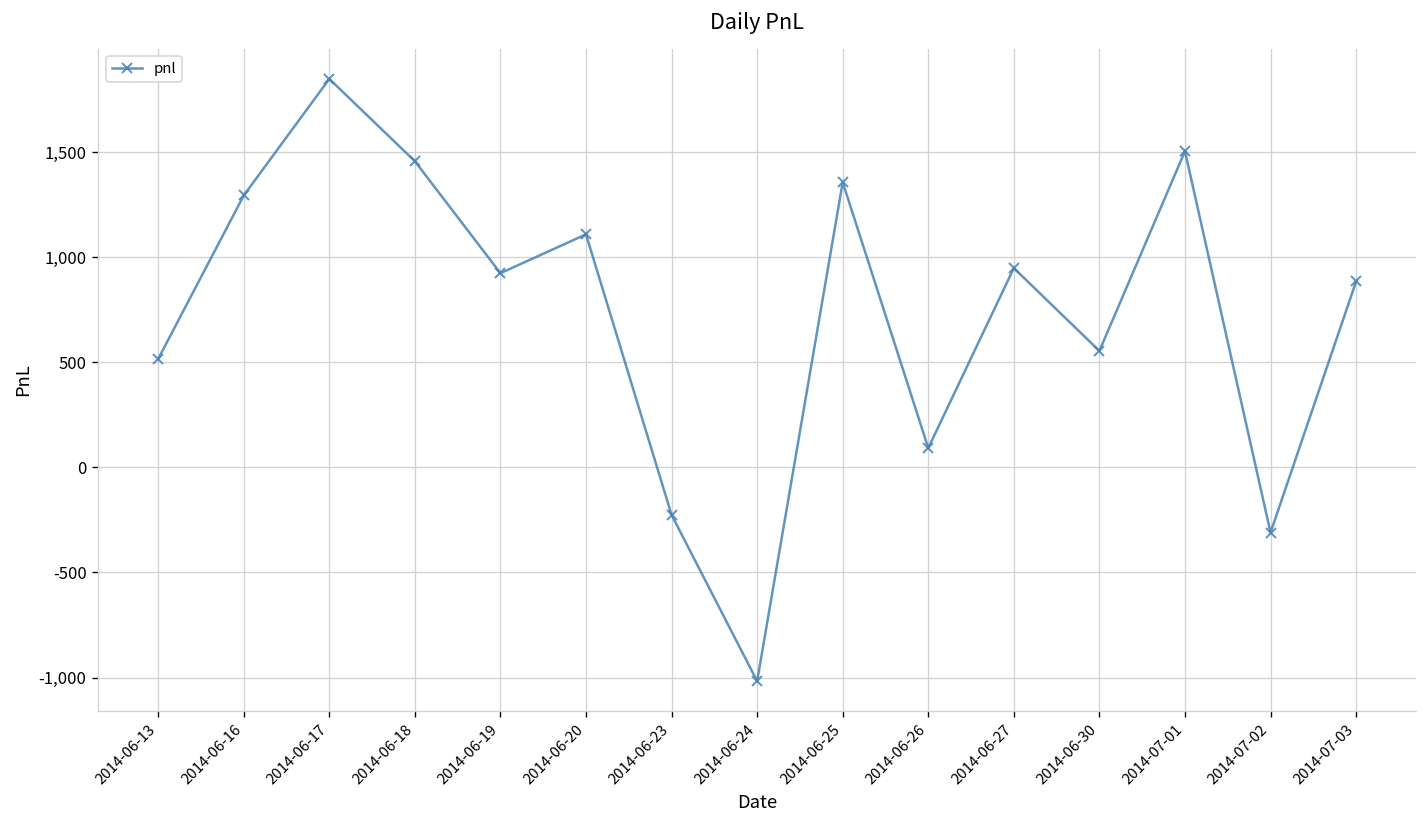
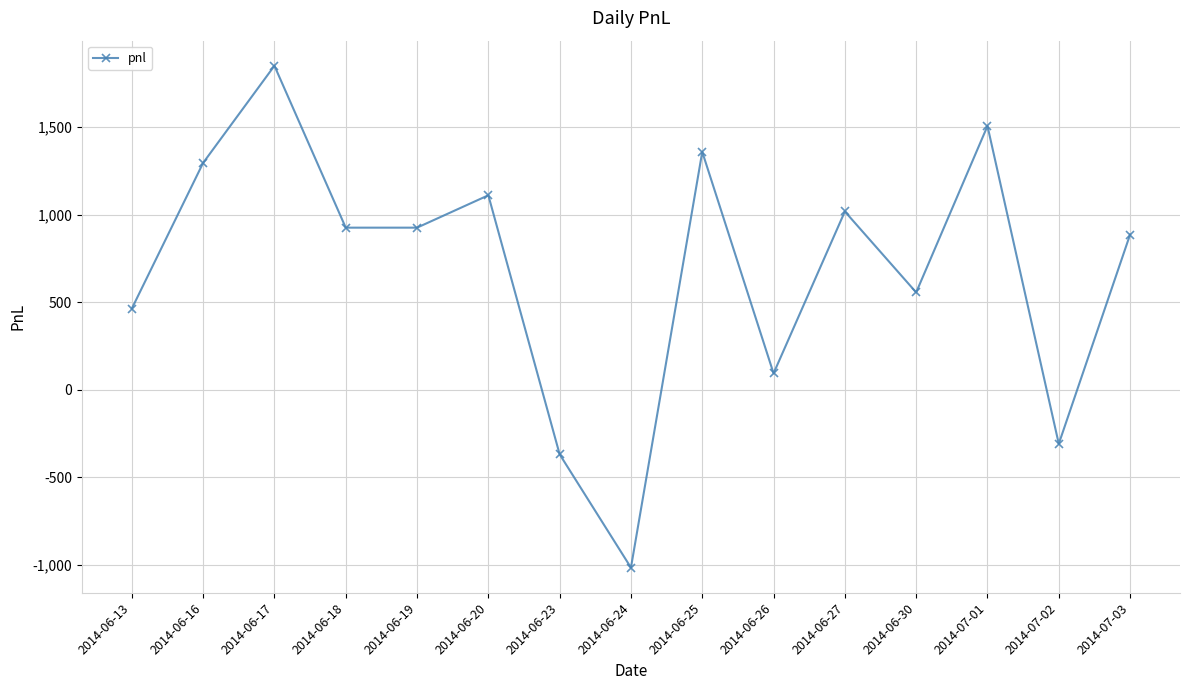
2014-06-13: 520 -> 460
2014-06-18: 1,460 -> 930
2014-06-23: -230 -> -370
2014-06-27: 950 -> 1,020
